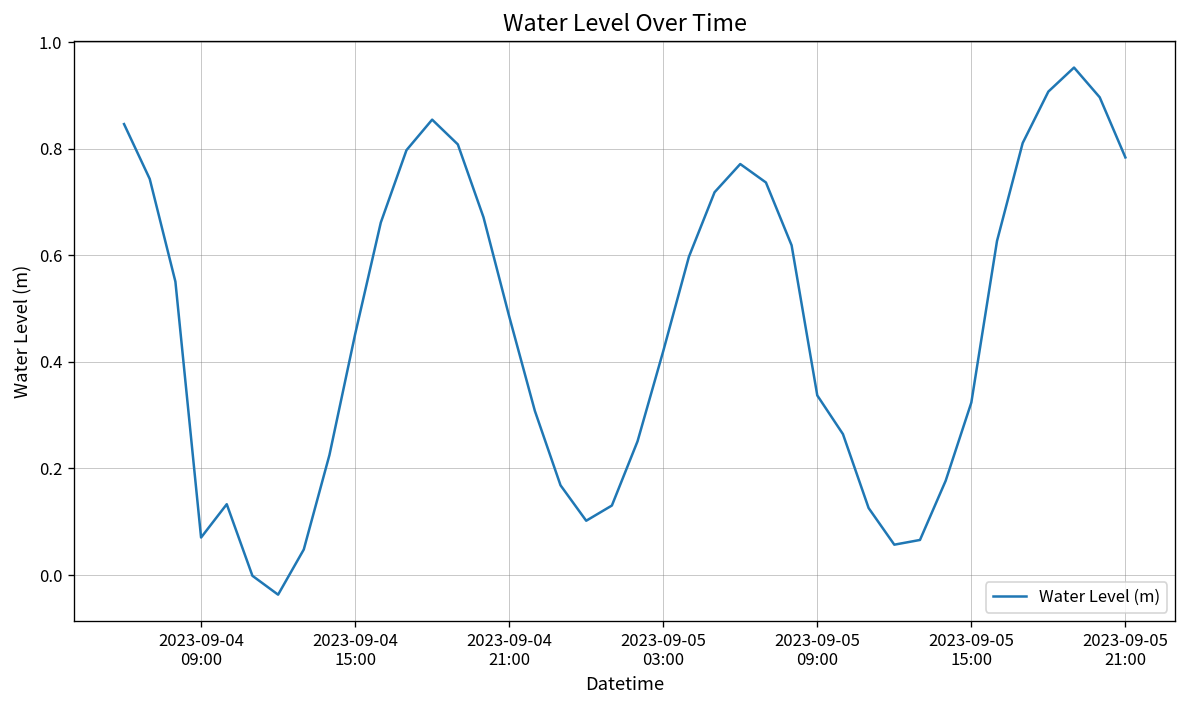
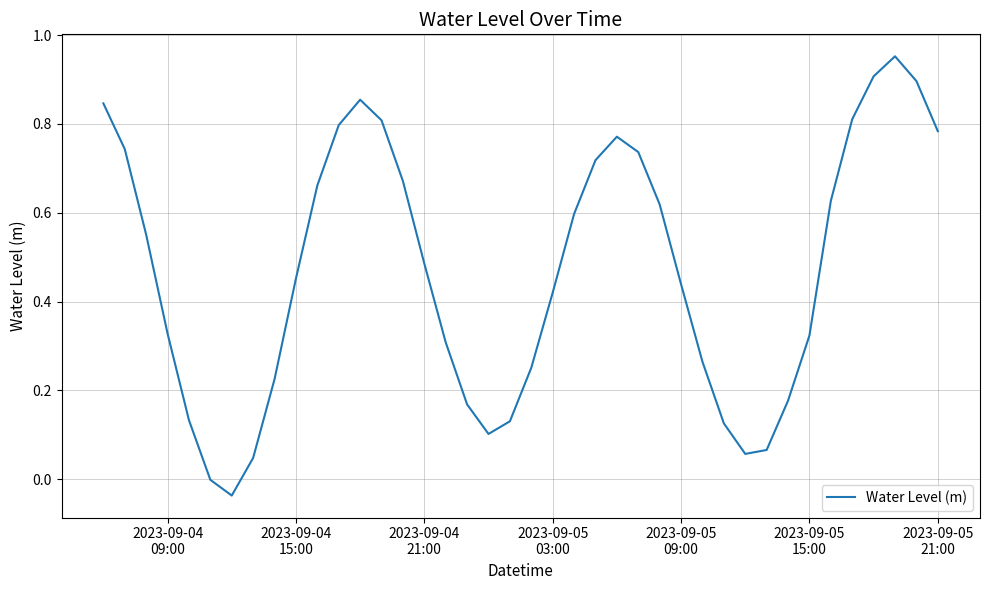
2023-09-04 09:00: 0.07 -> 0.33
2023-09-05 09:00: 0.34 -> 0.44
